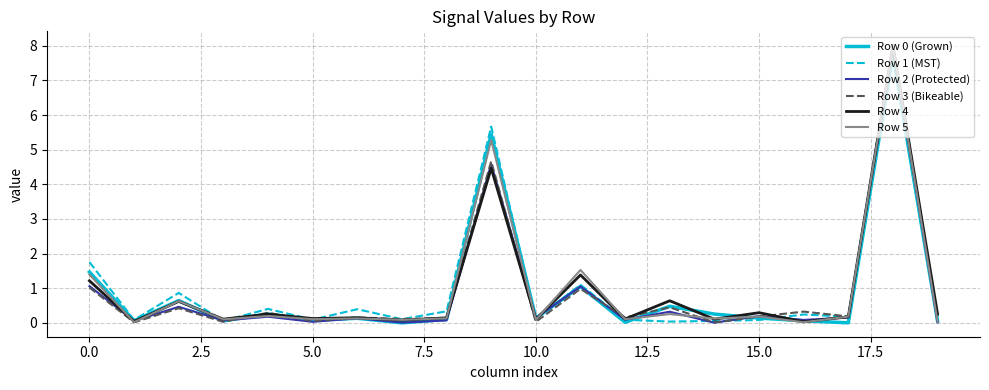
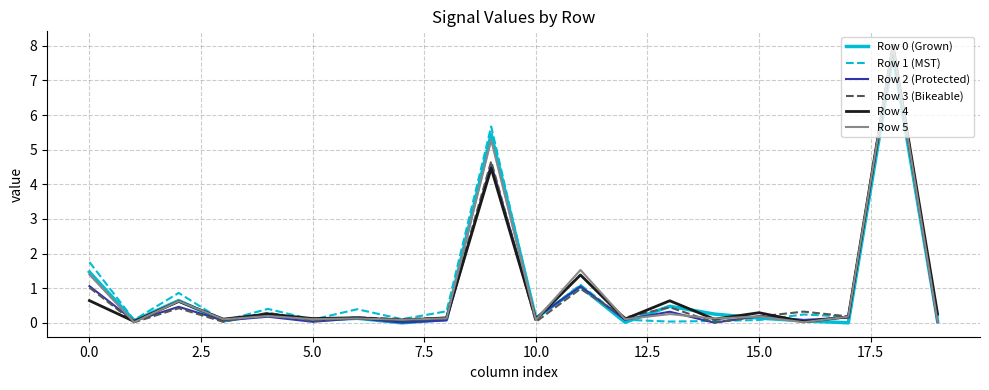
Row 4, 0.0: 1.2 -> 0.6
